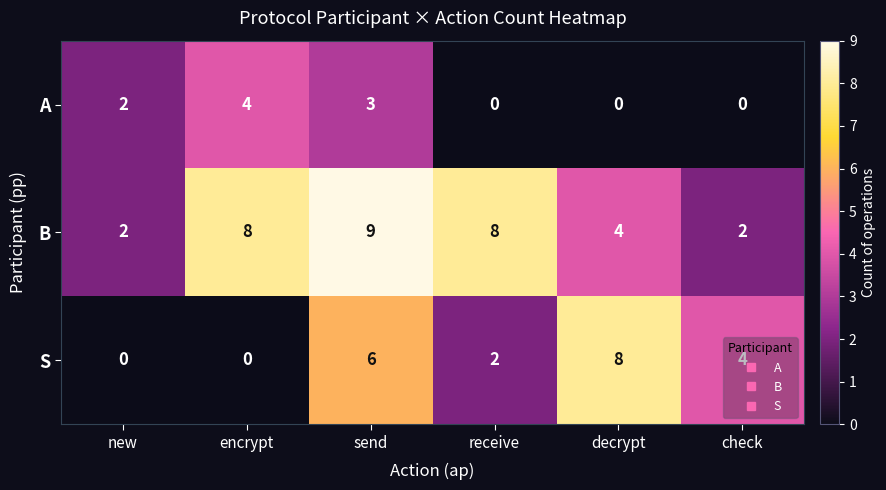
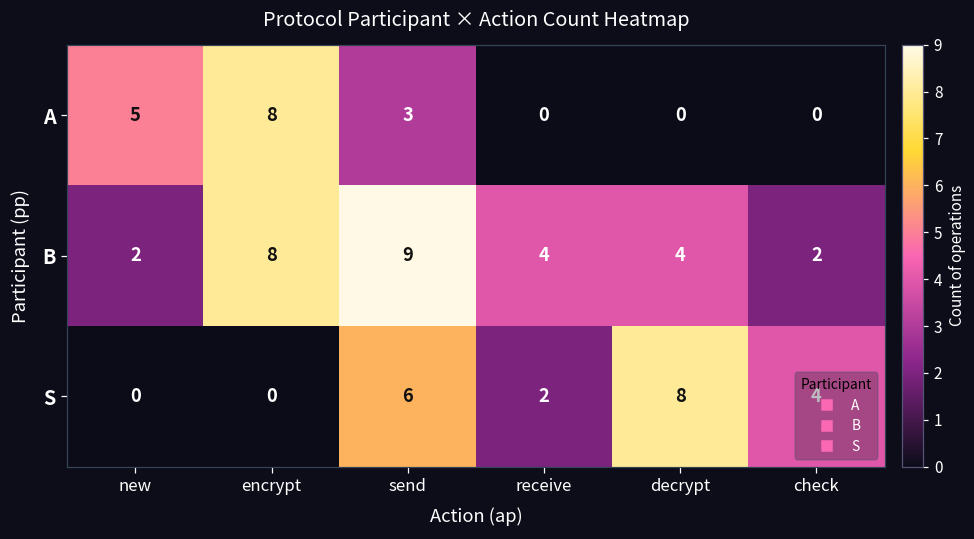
A, new: 2 -> 5
A, encrypt: 4 -> 8
B, receive: 8 -> 4
